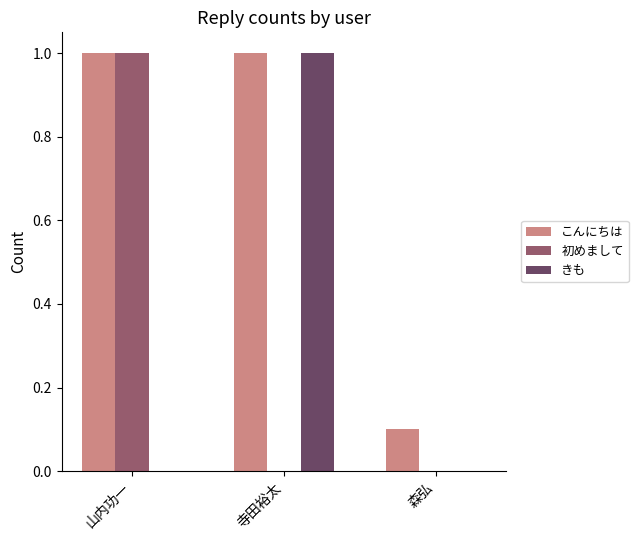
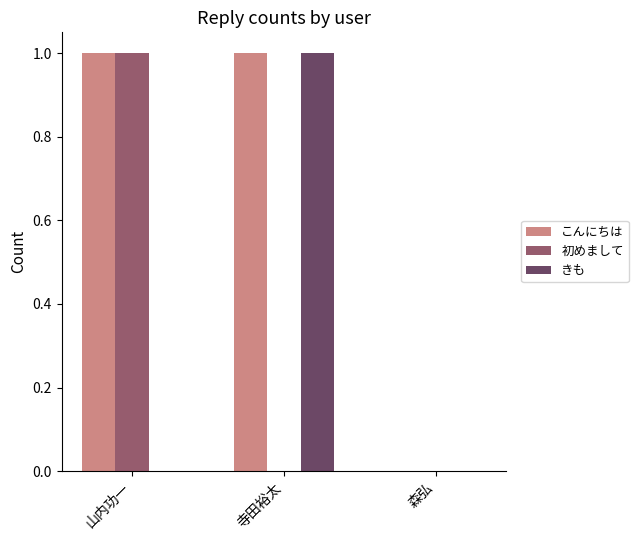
こんにちは, 森弘: 0.1 -> 0.0
